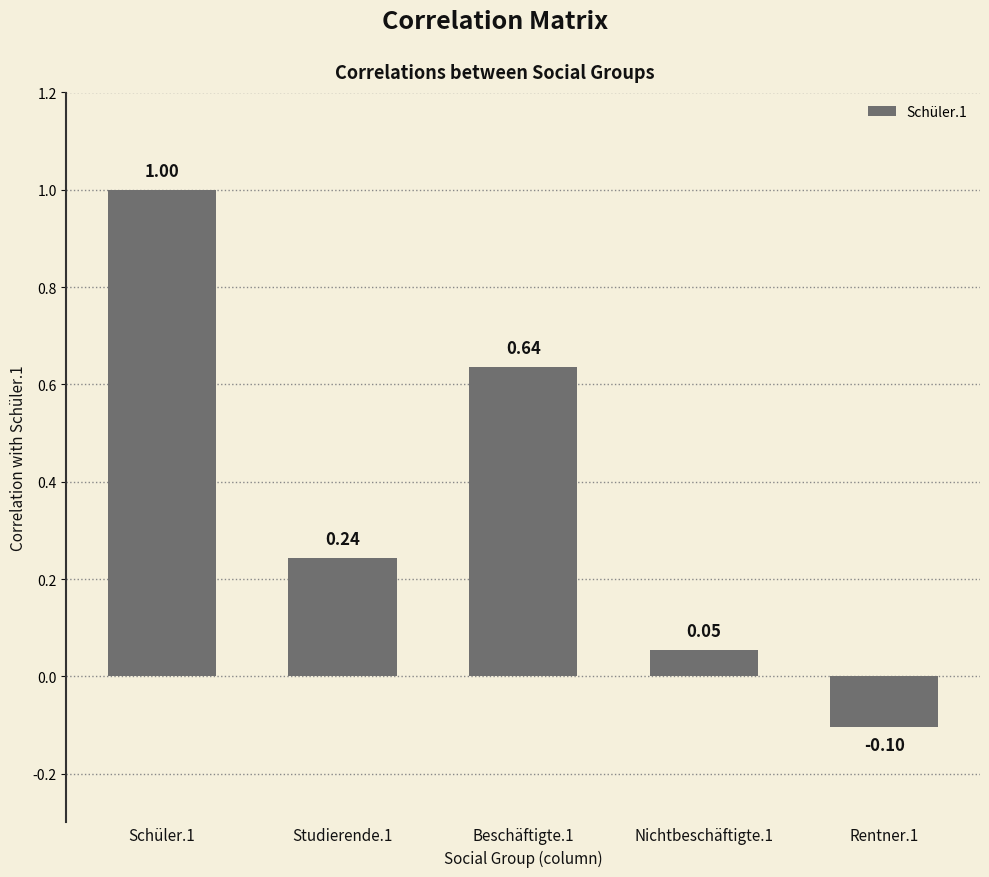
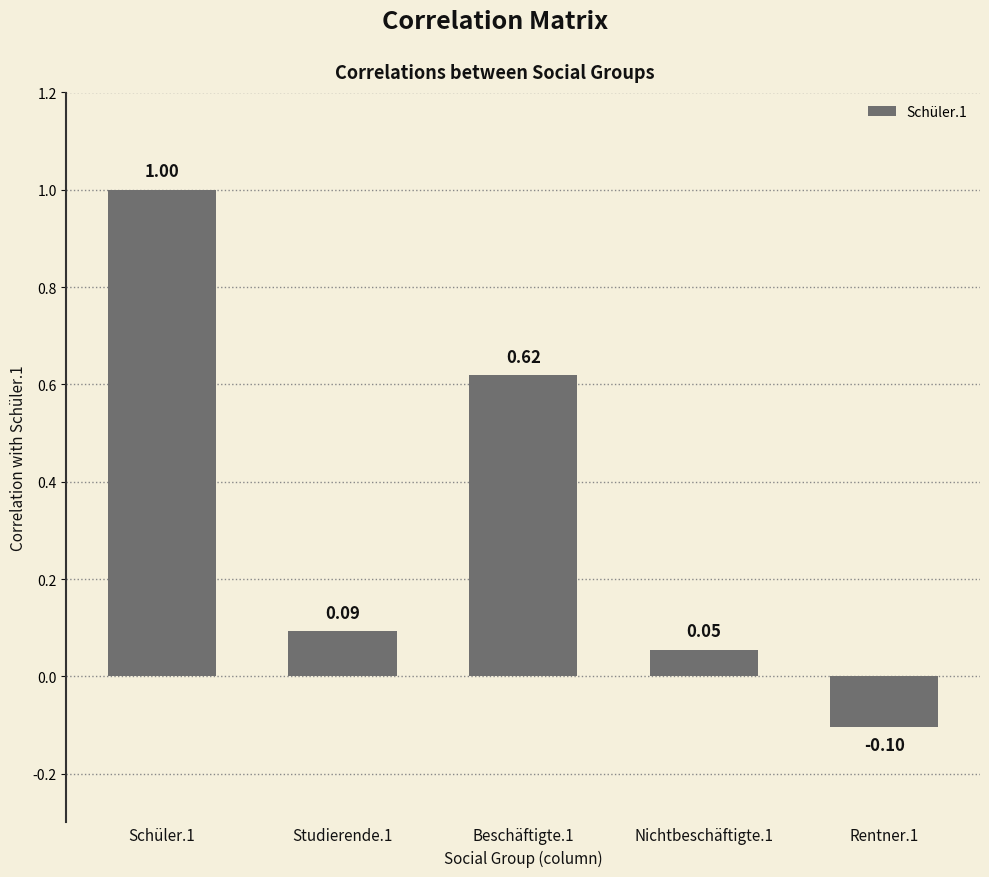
Studierende.1: 0.24 -> 0.09
Beschäftigte.1: 0.64 -> 0.62
